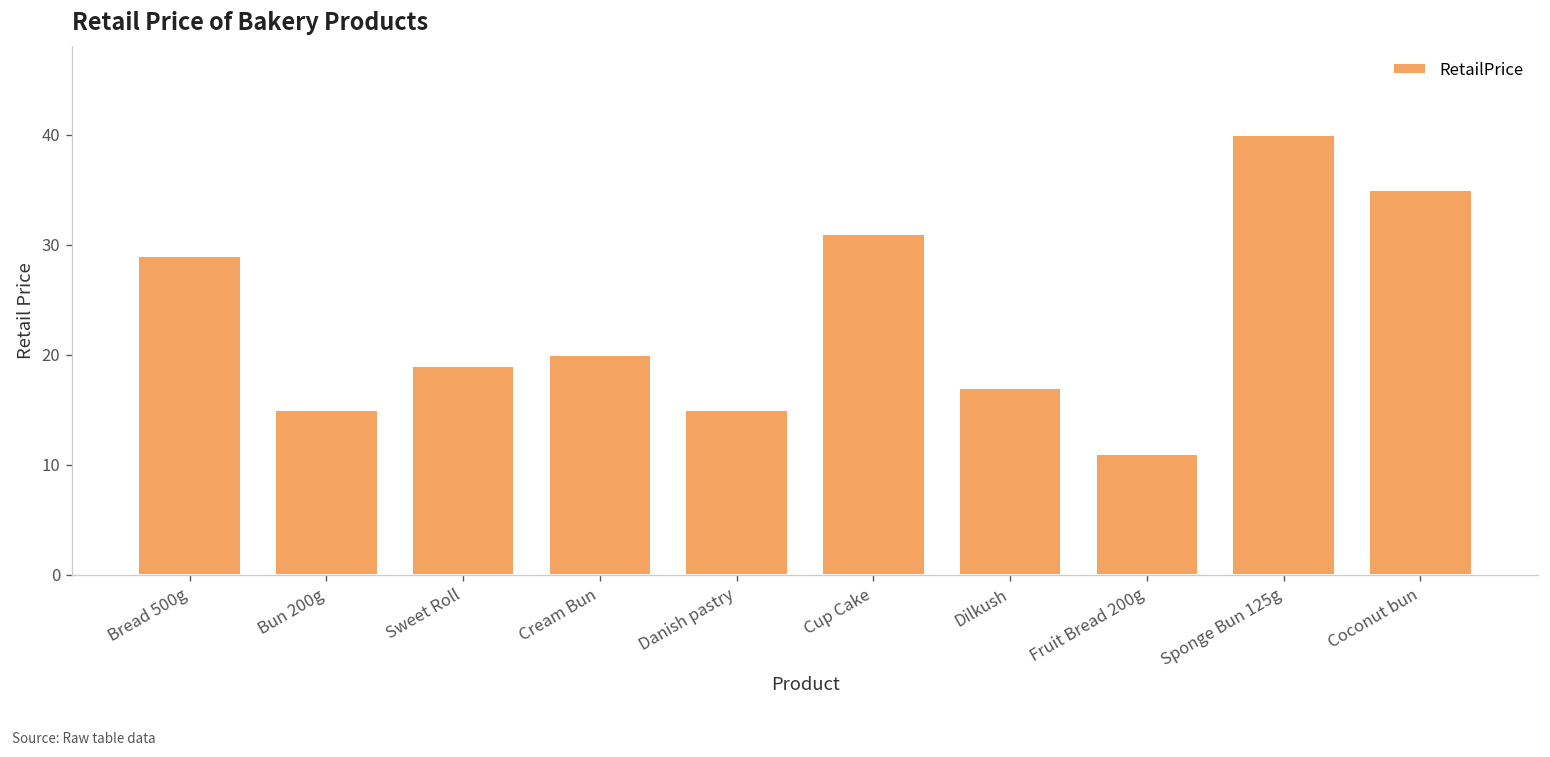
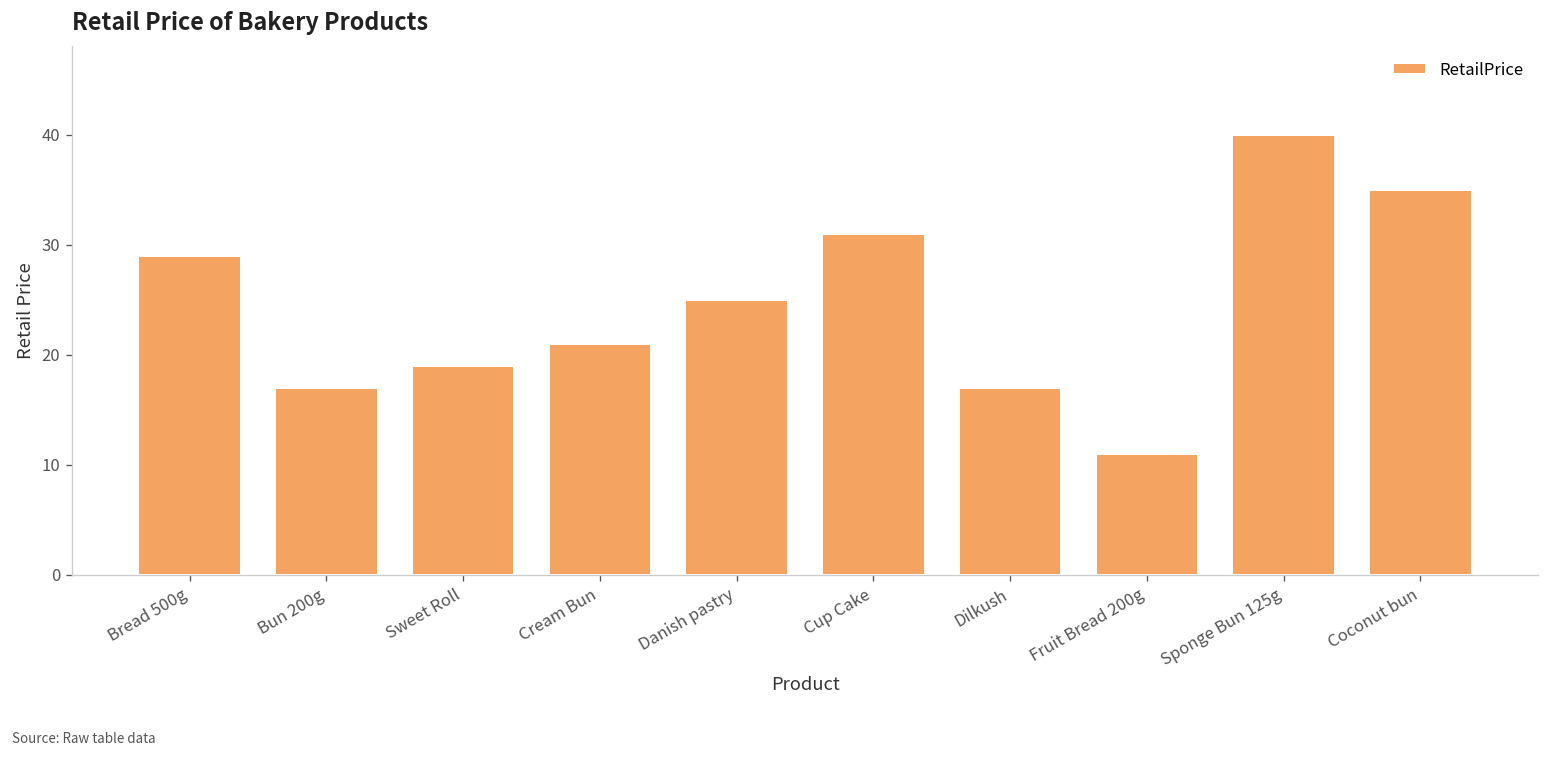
Bun 200g: 15 -> 17
Cream Bun: 20 -> 21
Danish pastry: 15 -> 25
